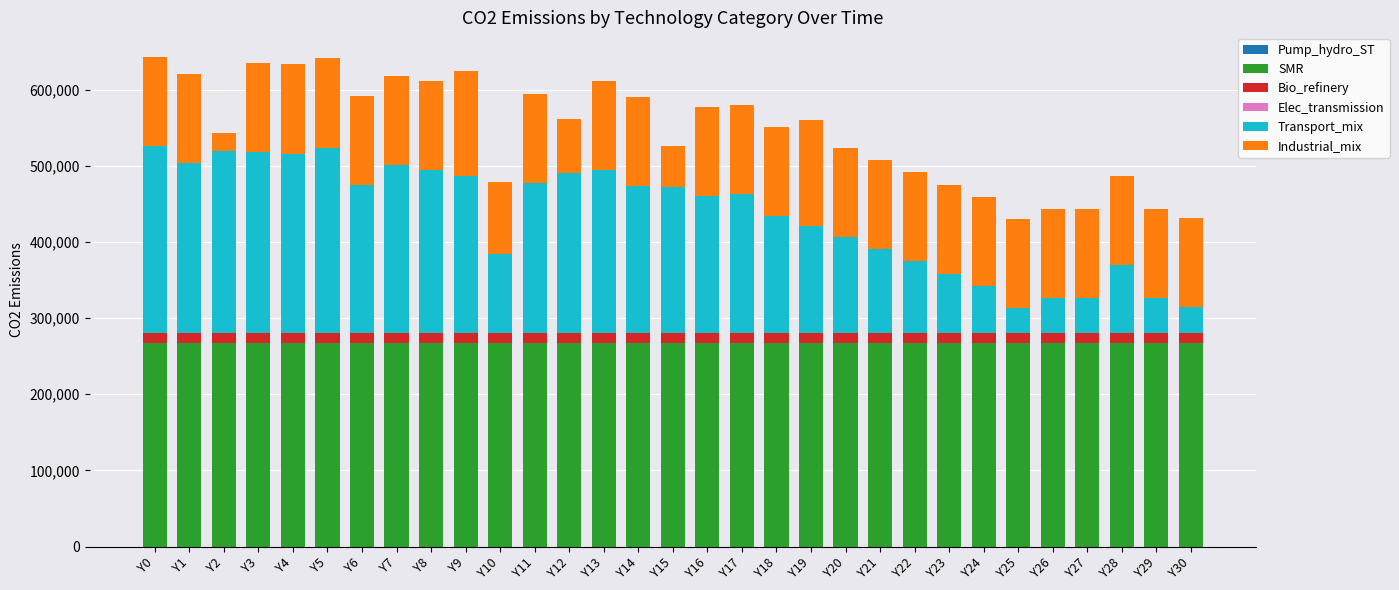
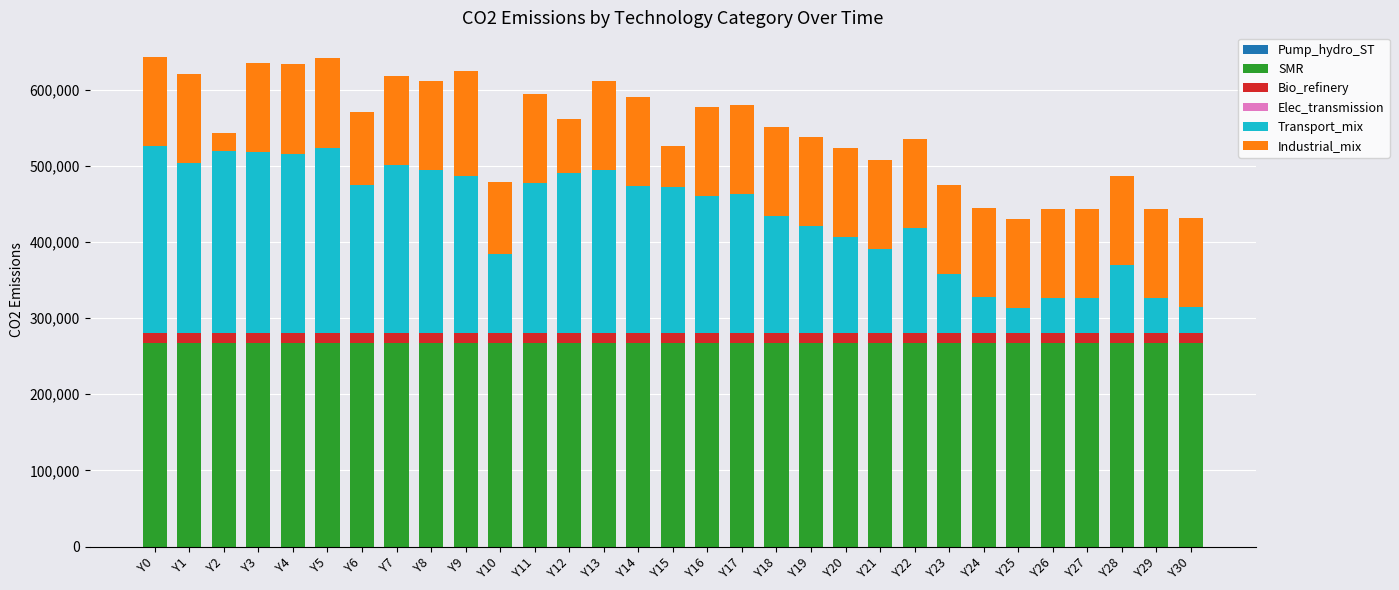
Industrial_mix, Y6: 120,000 -> 100,000
Industrial_mix, Y19: 140,000 -> 120,000
Transport_mix, Y22: 90,000 -> 140,000
Transport_mix, Y24: 60,000 -> 50,000
